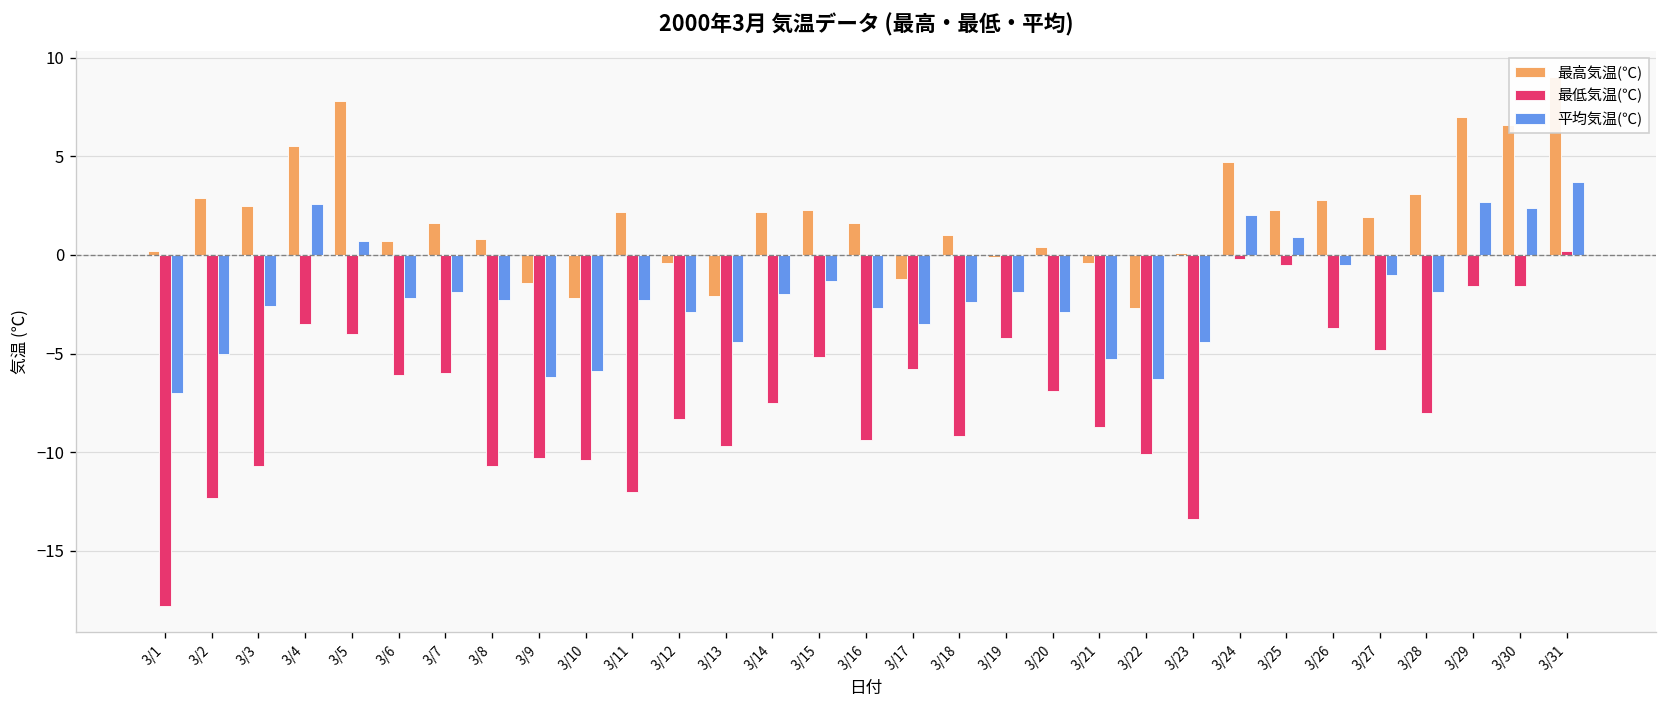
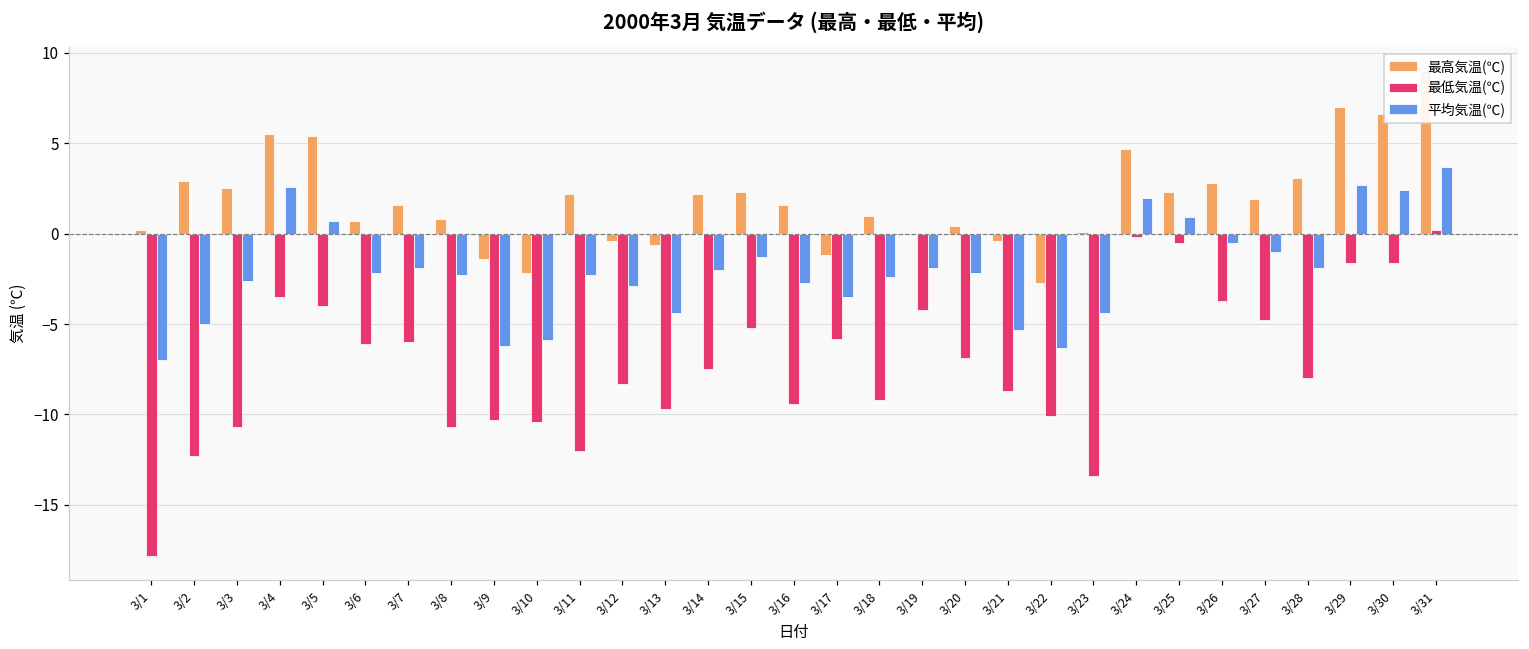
最高気温(℃), 3/5: 7.8 -> 5.4
最高気温(℃), 3/13: -2.1 -> -0.6
平均気温(℃), 3/20: -2.9 -> -2.2
